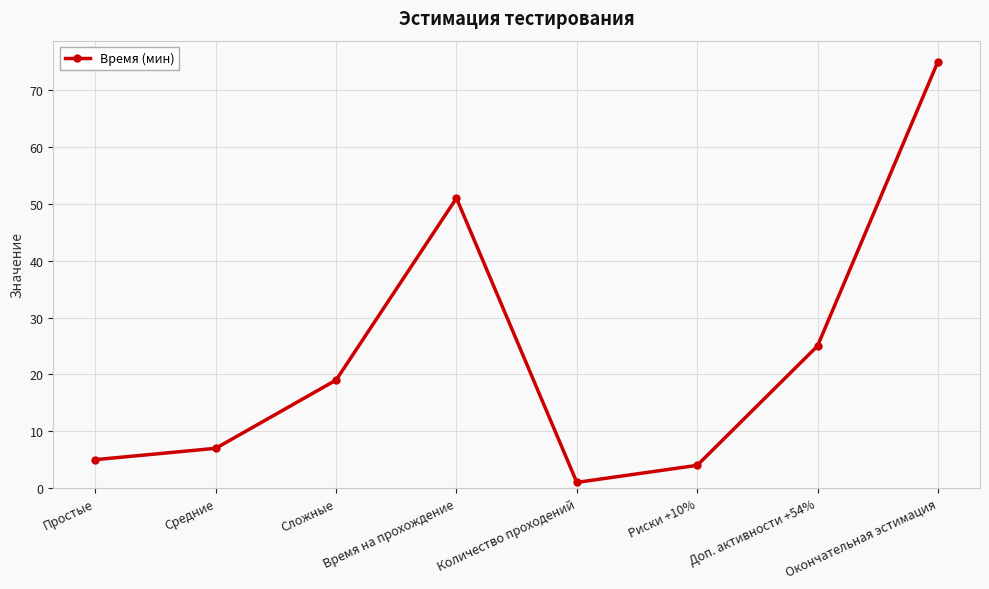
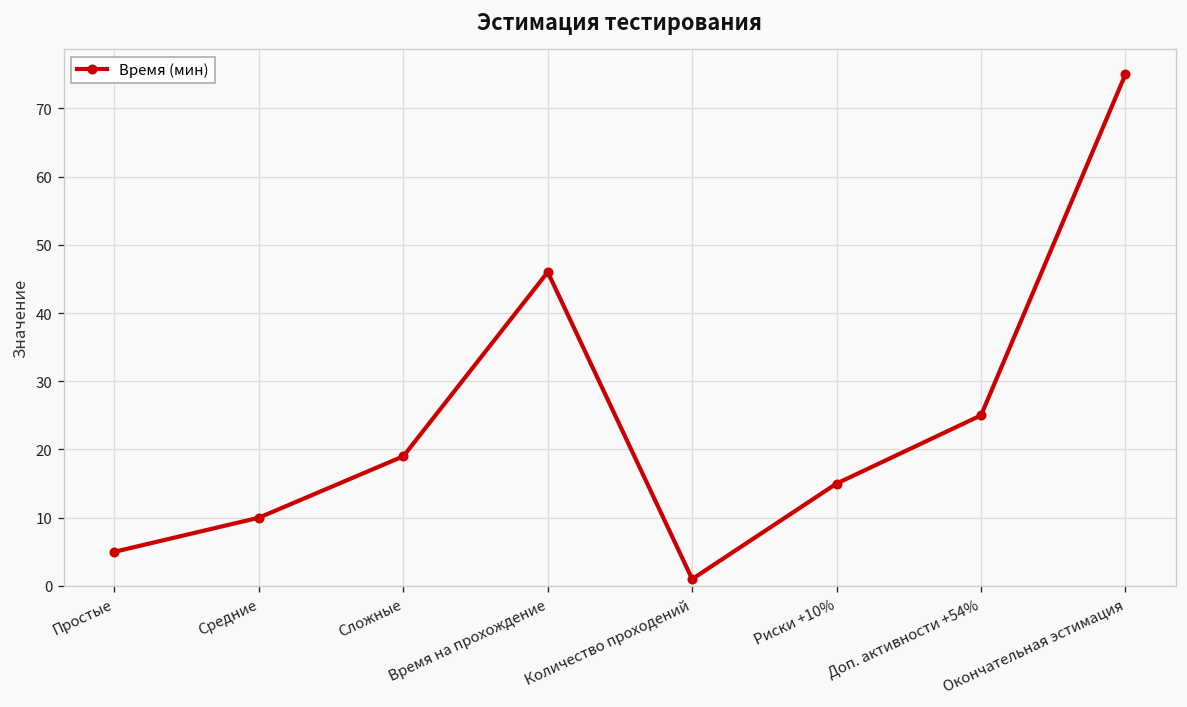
Средние: 7 -> 10
Время на прохождение: 51 -> 46
Риски +10%: 4 -> 15
